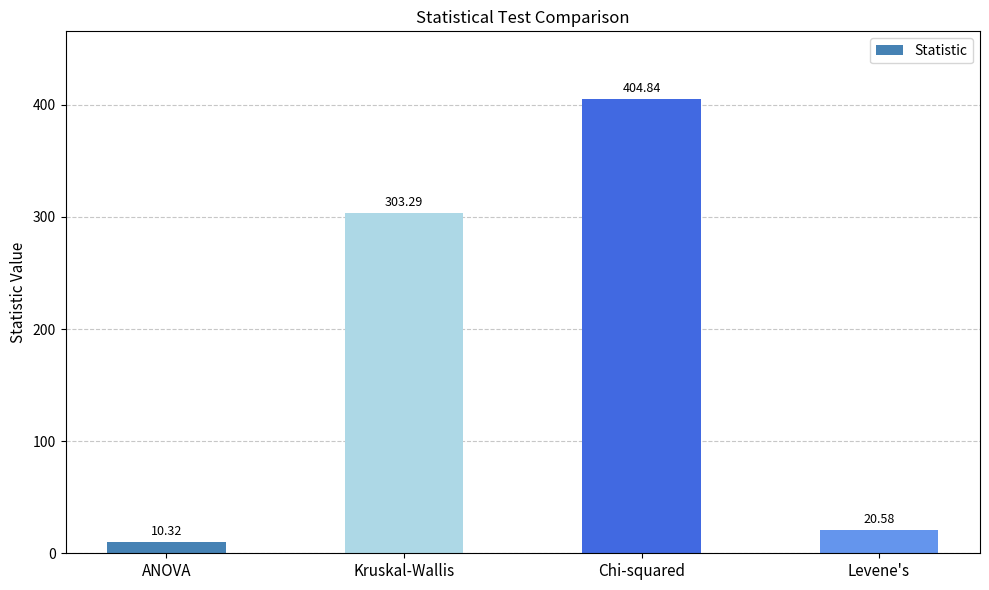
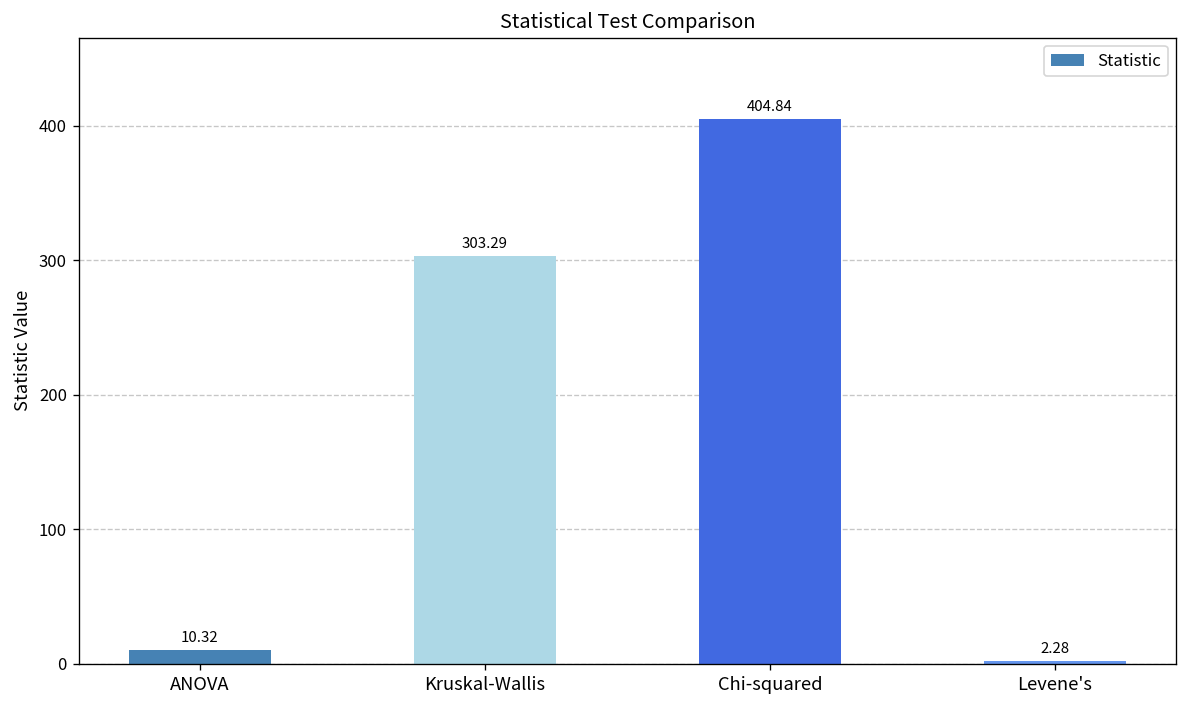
Levene's: 20.58 -> 2.28
